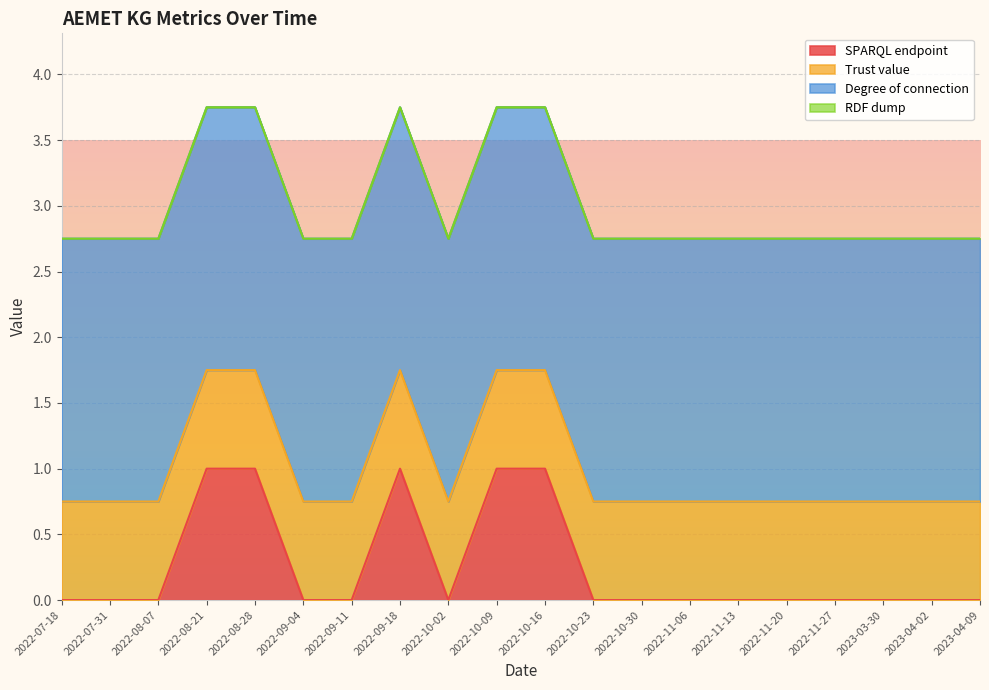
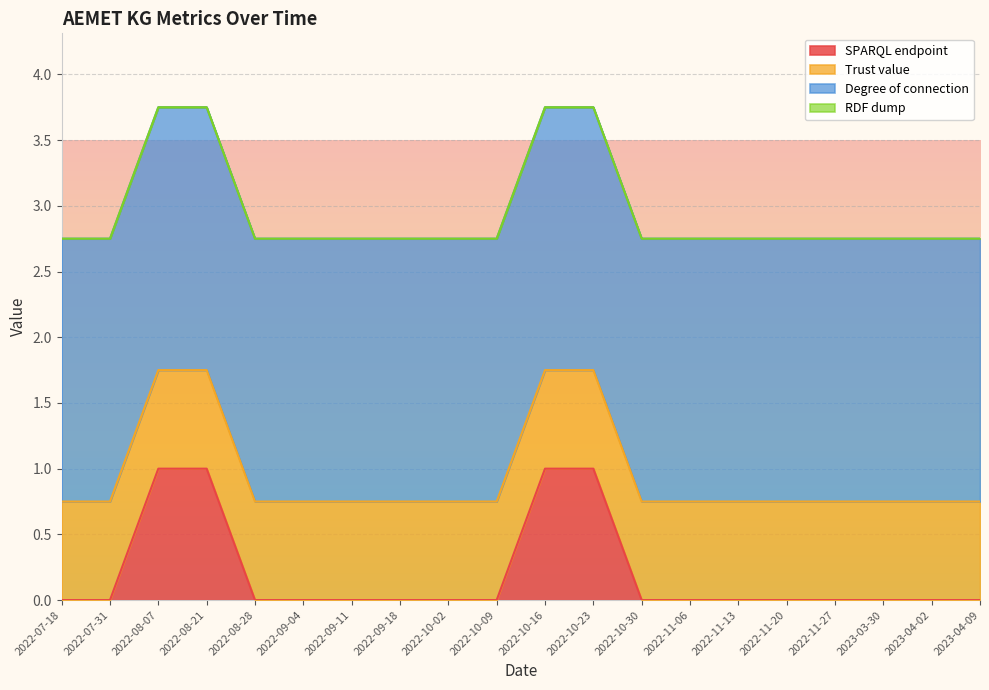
SPARQL endpoint, 2022-08-07: 0 -> 1
SPARQL endpoint, 2022-08-28: 1 -> 0
SPARQL endpoint, 2022-09-18: 1 -> 0
SPARQL endpoint, 2022-10-09: 1 -> 0
SPARQL endpoint, 2022-10-23: 0 -> 1
